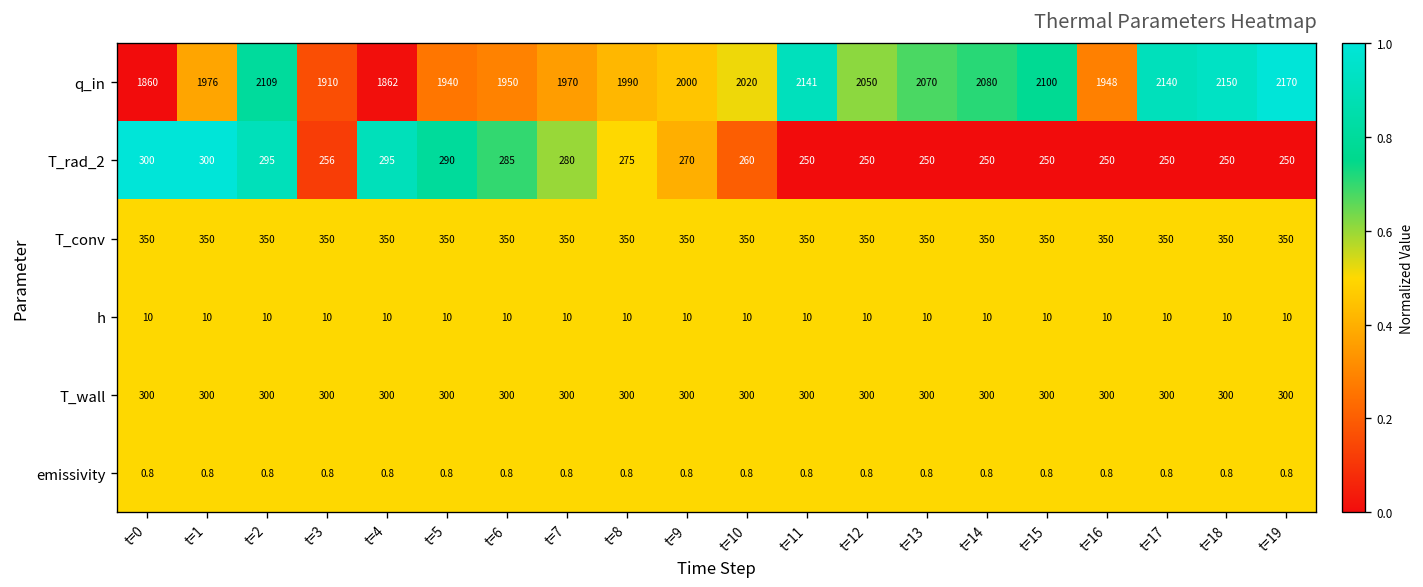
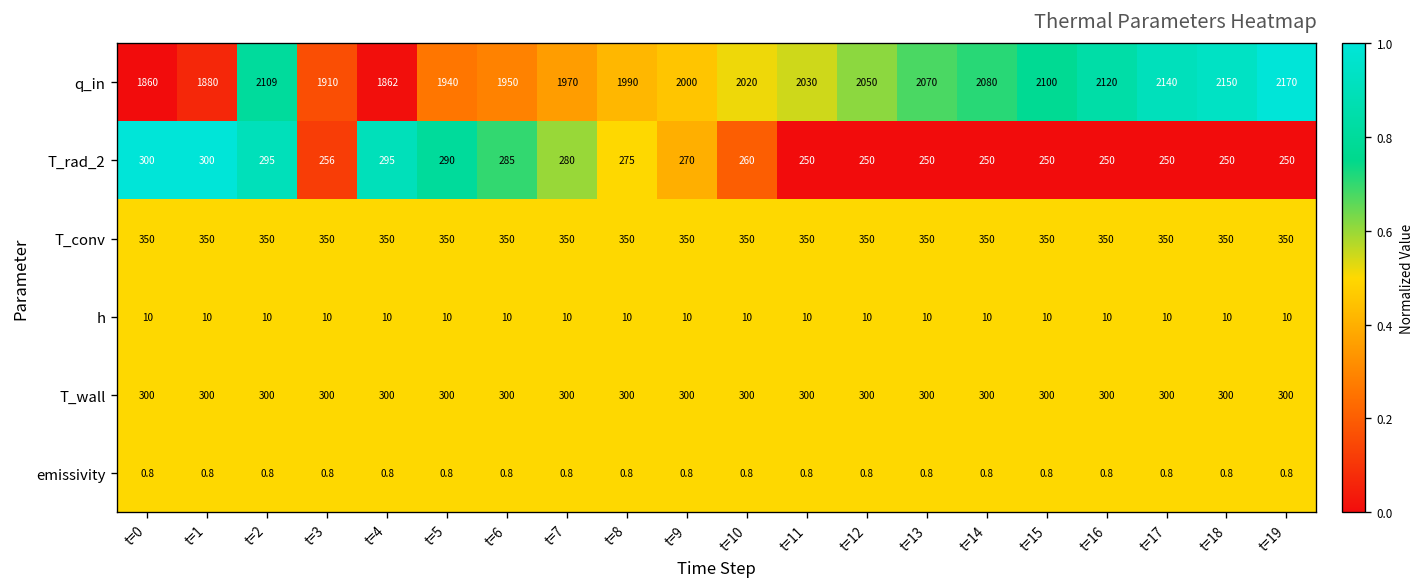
q_in, t=1: 1976 -> 1880
q_in, t=11: 2141 -> 2030
q_in, t=16: 1948 -> 2120
